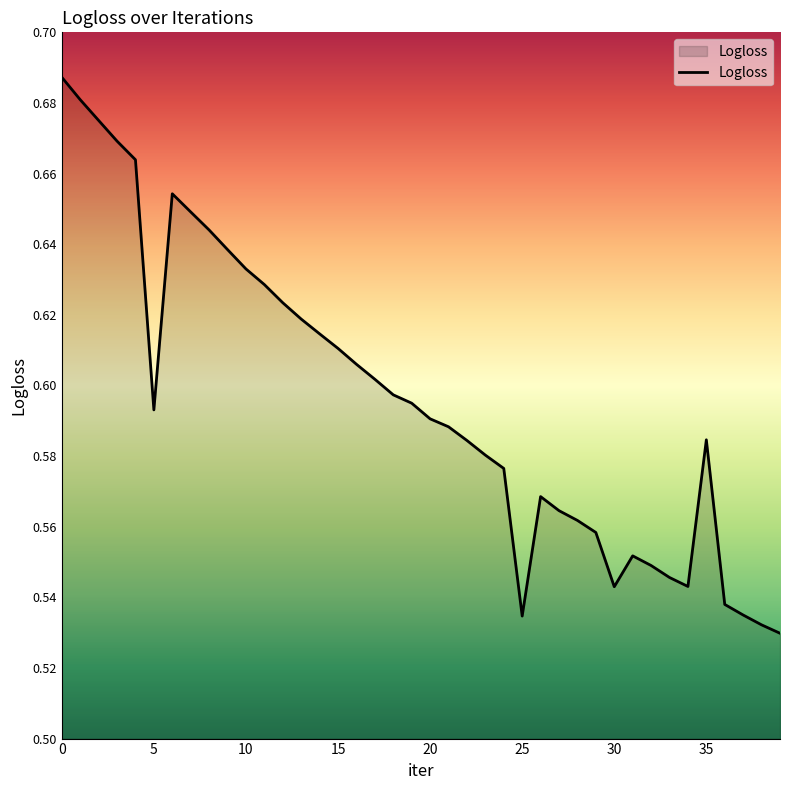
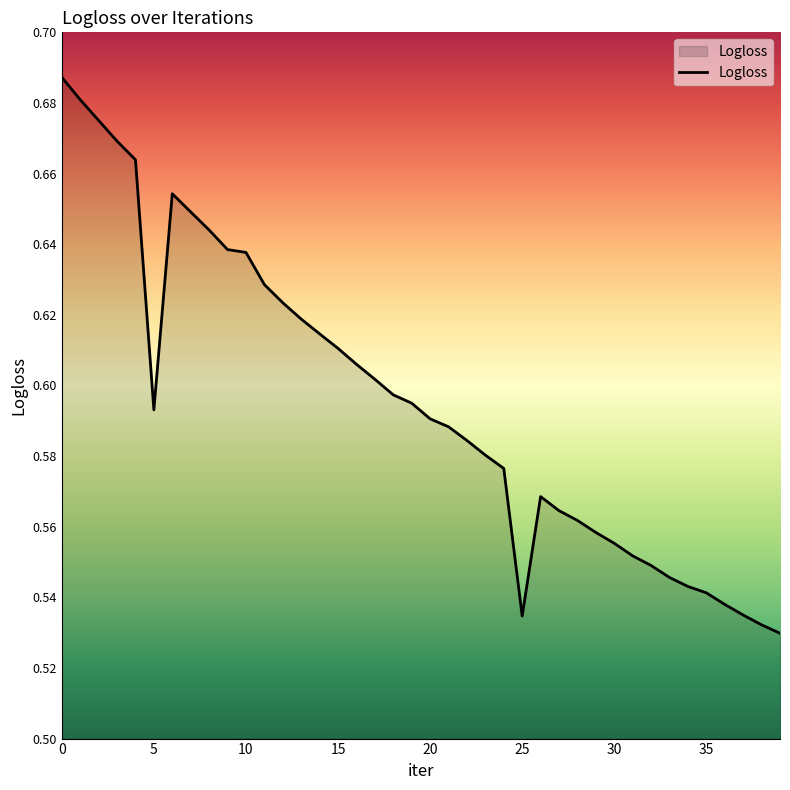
10: 0.633 -> 0.638
30: 0.543 -> 0.555
35: 0.585 -> 0.541
